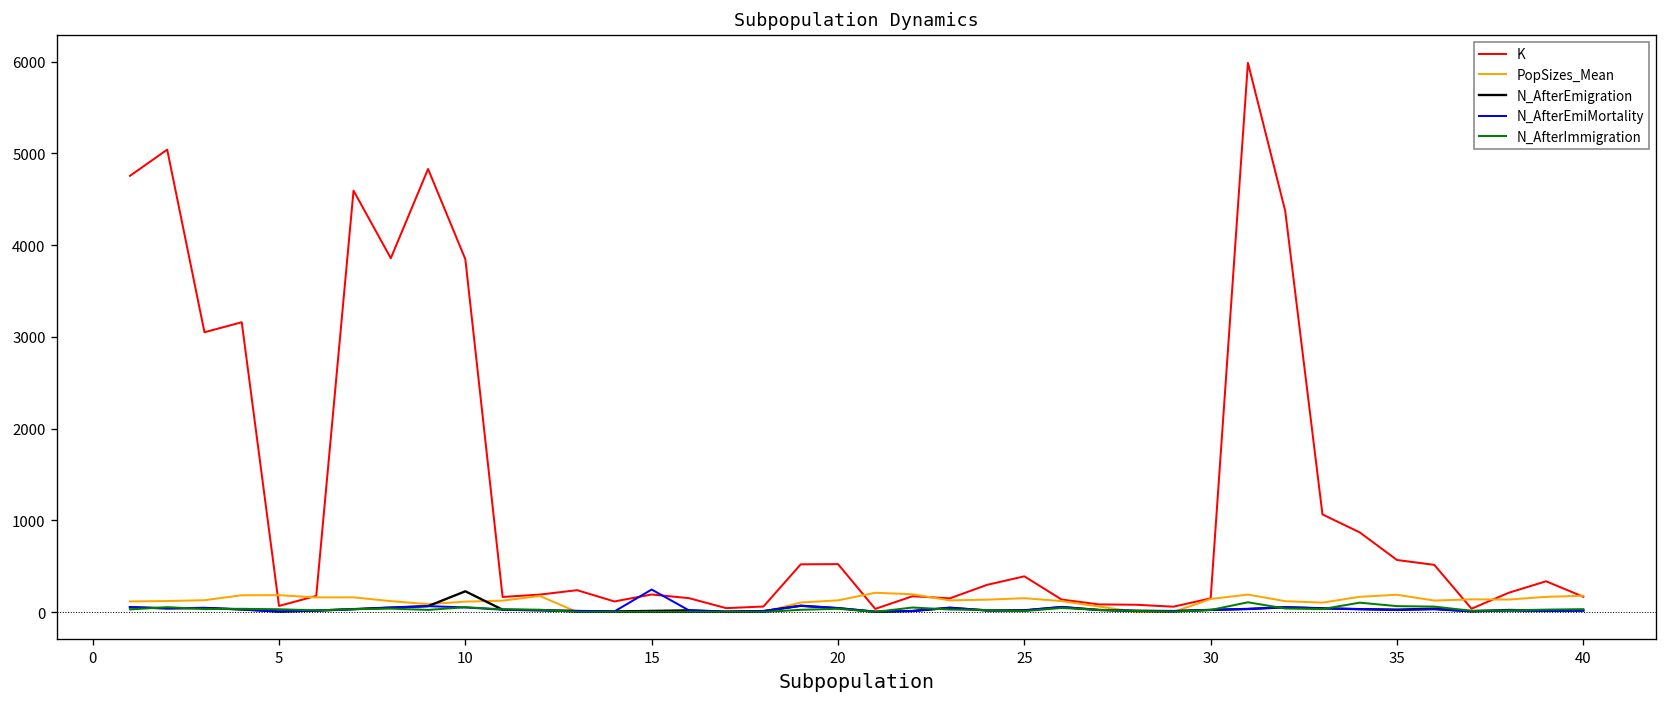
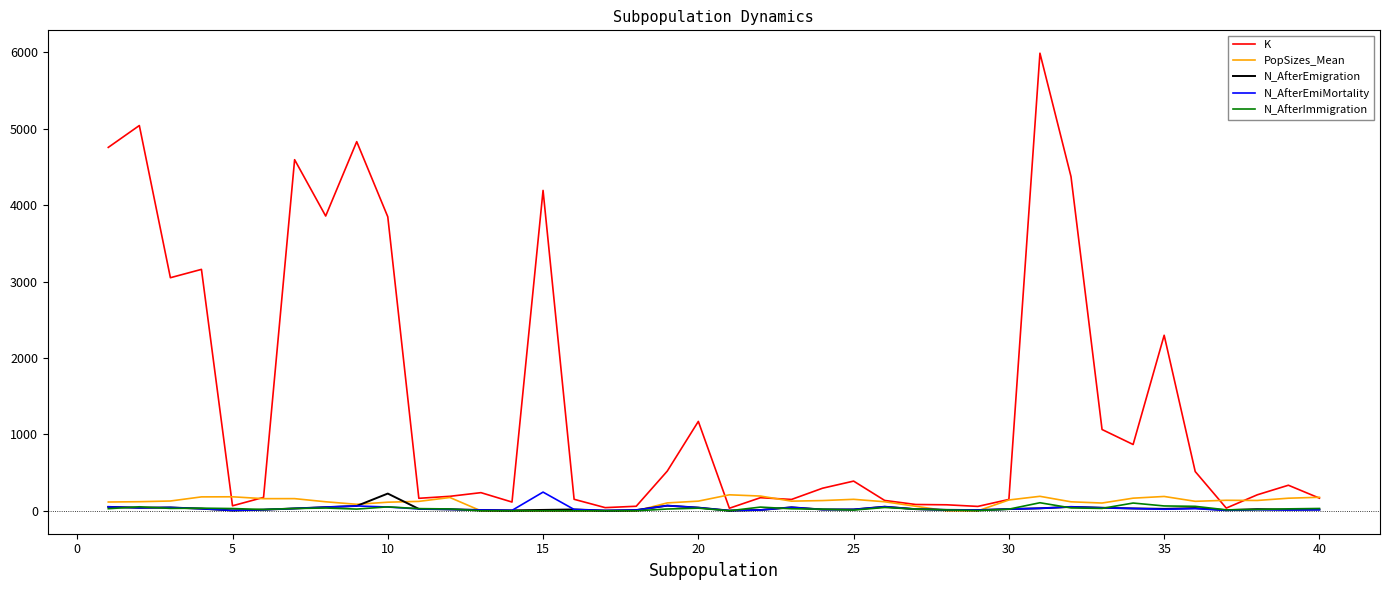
K, 15: 200 -> 4200
K, 20: 500 -> 1200
K, 35: 600 -> 2300
